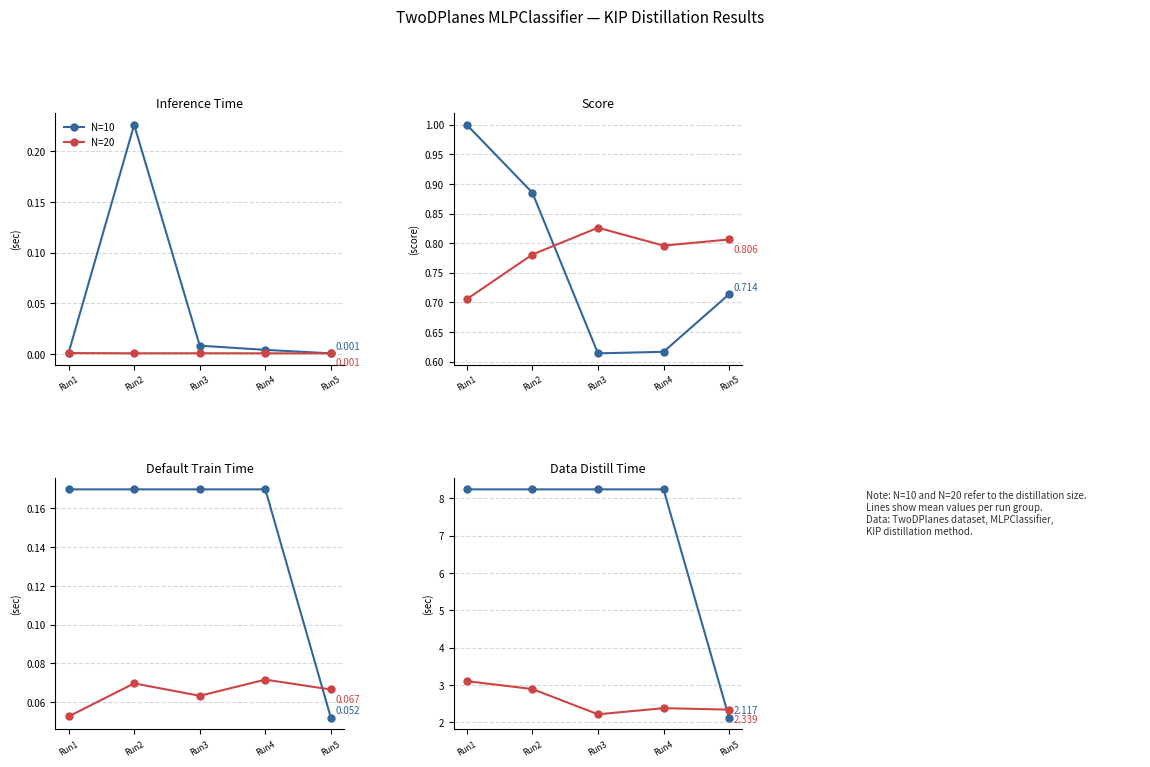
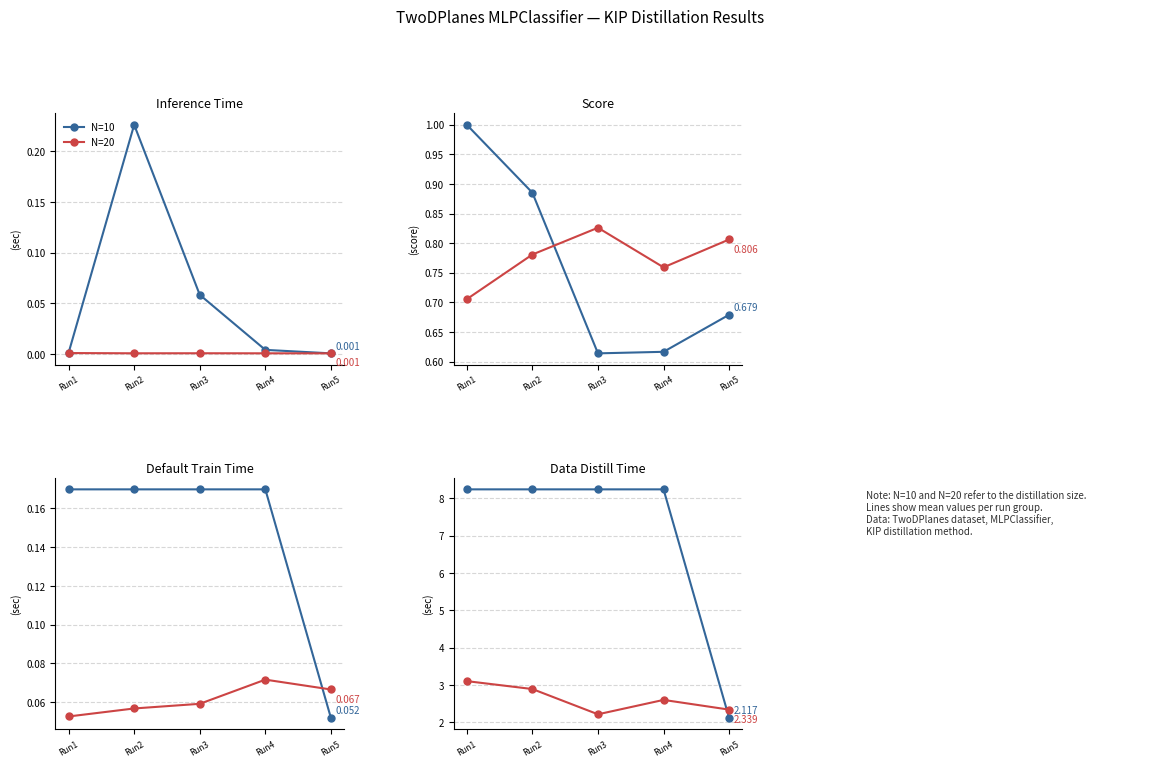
Inference Time, N=10, Run3: 0.008 -> 0.058
Score, N=20, Run4: 0.80 -> 0.76
Score, N=10, Run5: 0.714 -> 0.679
Default Train Time, N=20, Run2: 0.070 -> 0.057
Default Train Time, N=20, Run3: 0.063 -> 0.059
Data Distill Time, N=20, Run4: 2.4 -> 2.6
